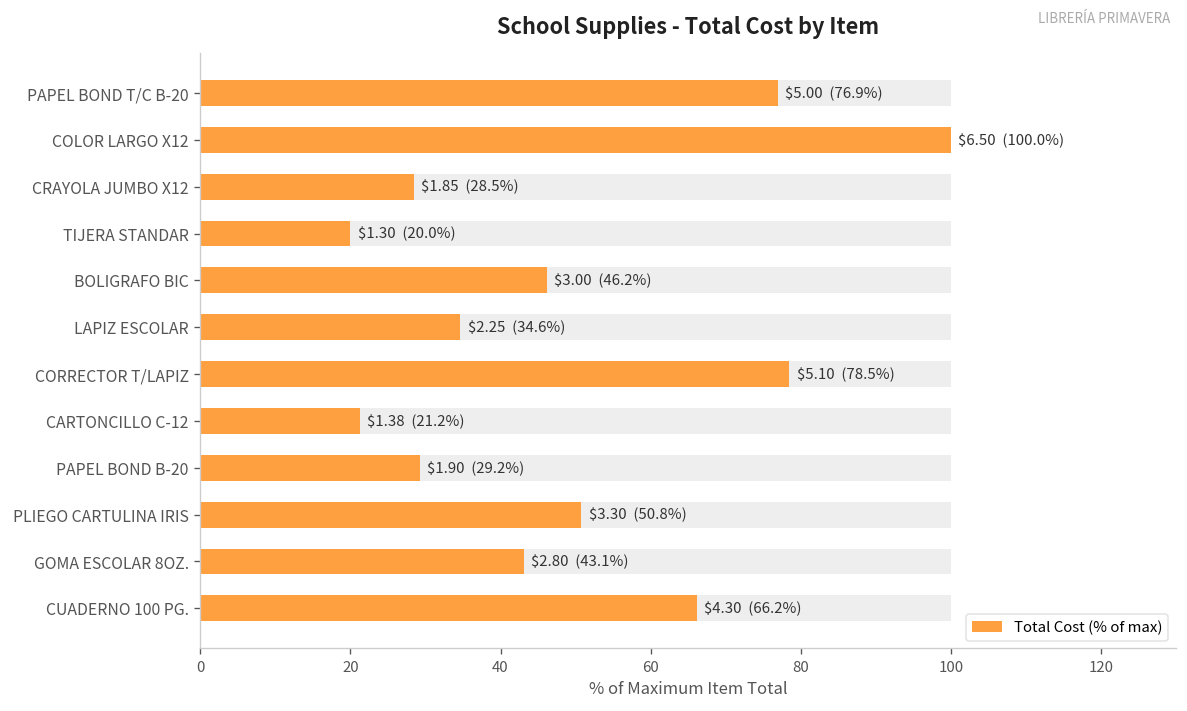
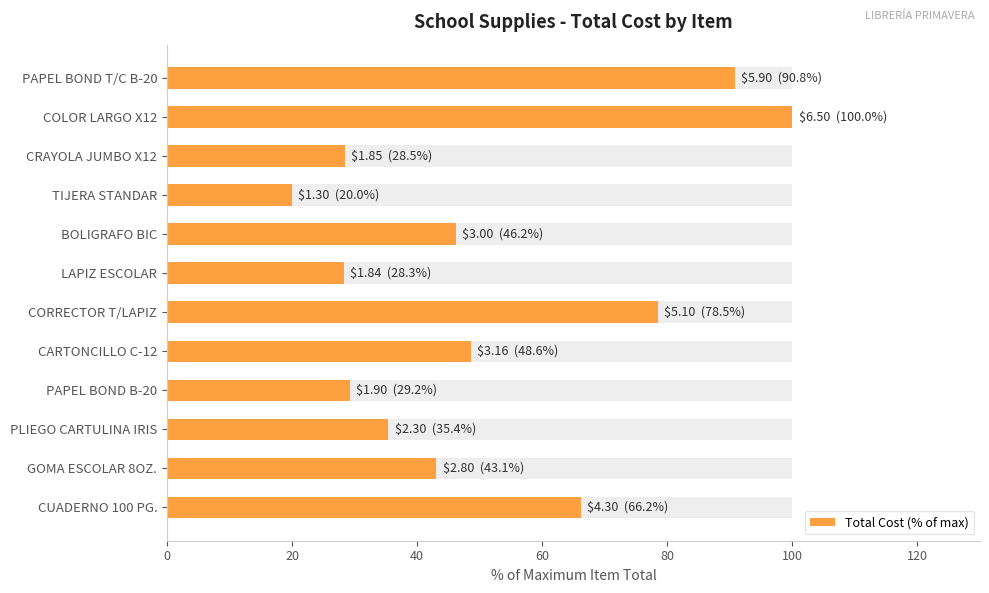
Total Cost (% of max), PAPEL BOND T/C B-20: $5.00 (76.9%) -> $5.90 (90.8%)
Total Cost (% of max), LAPIZ ESCOLAR: $2.25 (34.6%) -> $1.84 (28.3%)
Total Cost (% of max), CARTONCILLO C-12: $1.38 (21.2%) -> $3.16 (48.6%)
Total Cost (% of max), PLIEGO CARTULINA IRIS: $3.30 (50.8%) -> $2.30 (35.4%)
